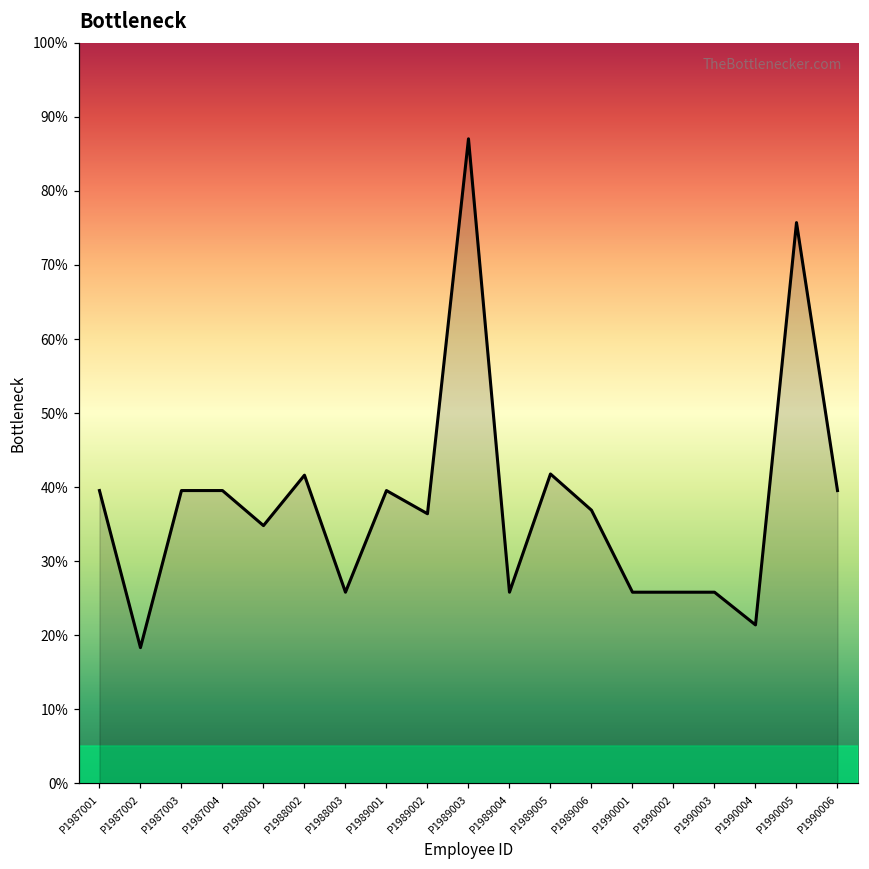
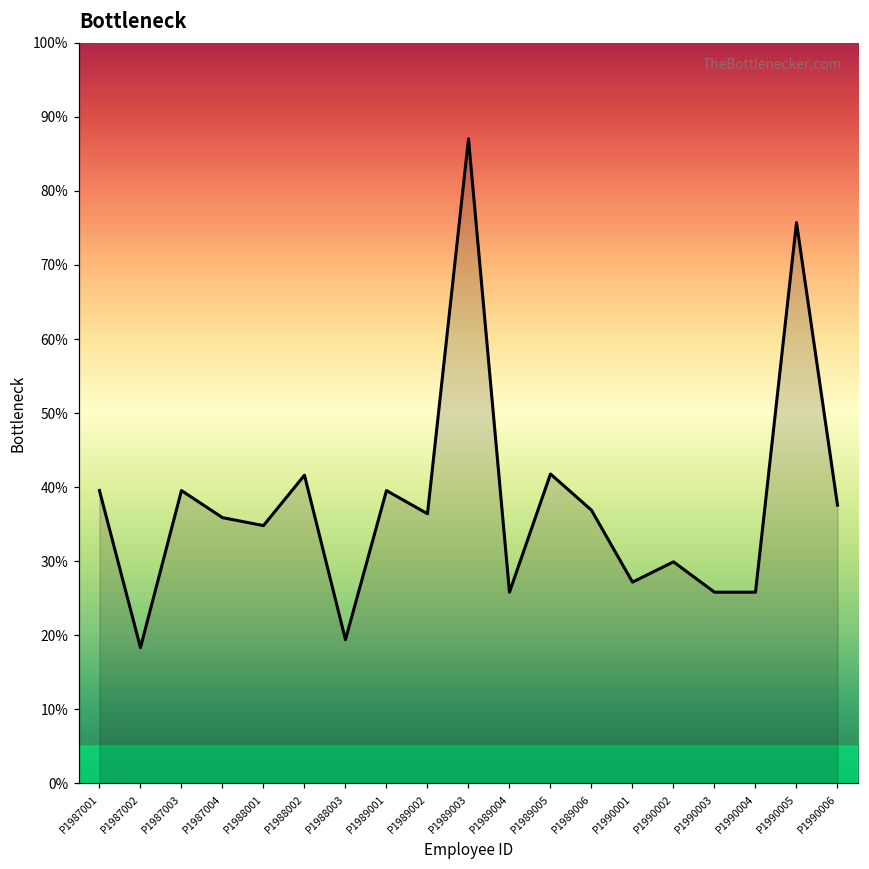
P1987004: 40% -> 36%
P1988003: 26% -> 19%
P1990001: 26% -> 27%
P1990002: 26% -> 30%
P1990004: 21% -> 26%
P1990006: 40% -> 38%
